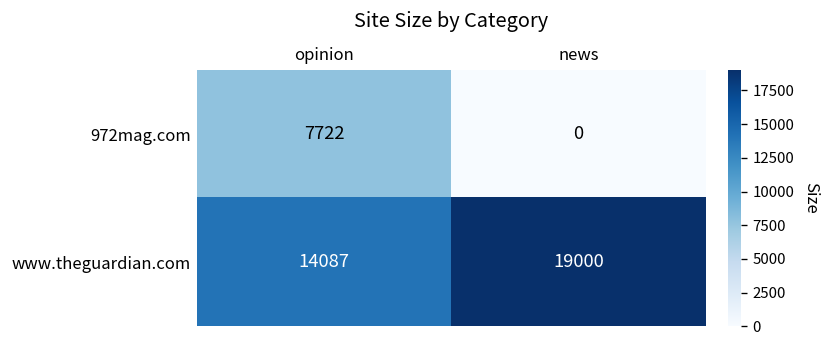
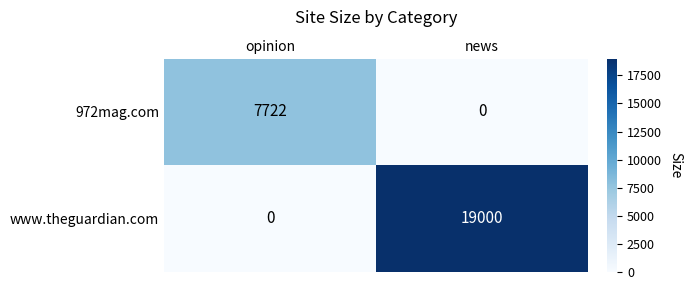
www.theguardian.com, opinion: 14087 -> 0
